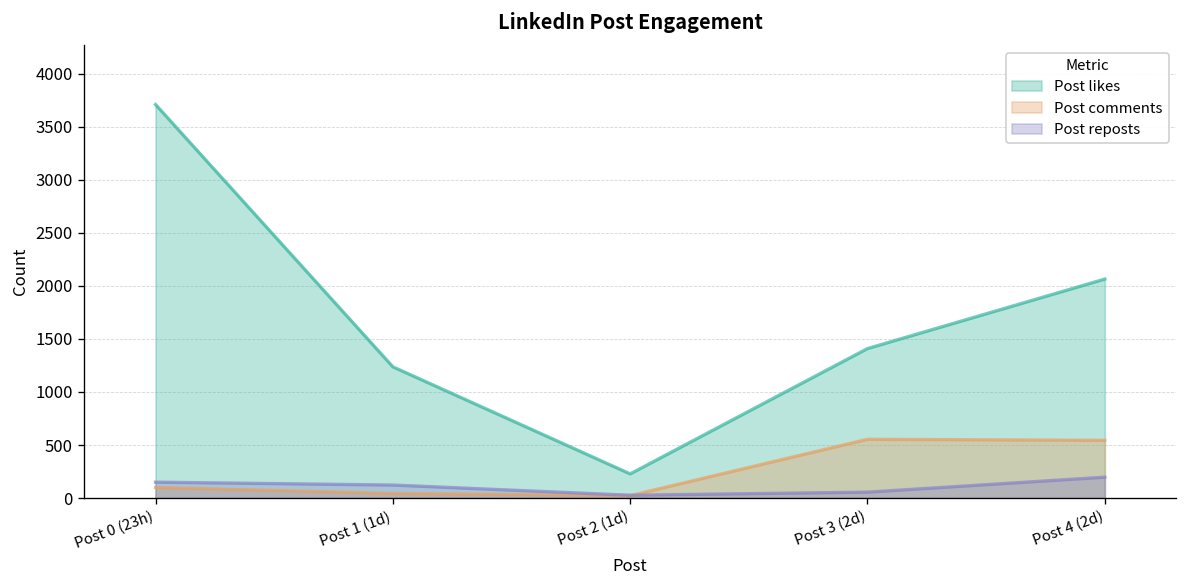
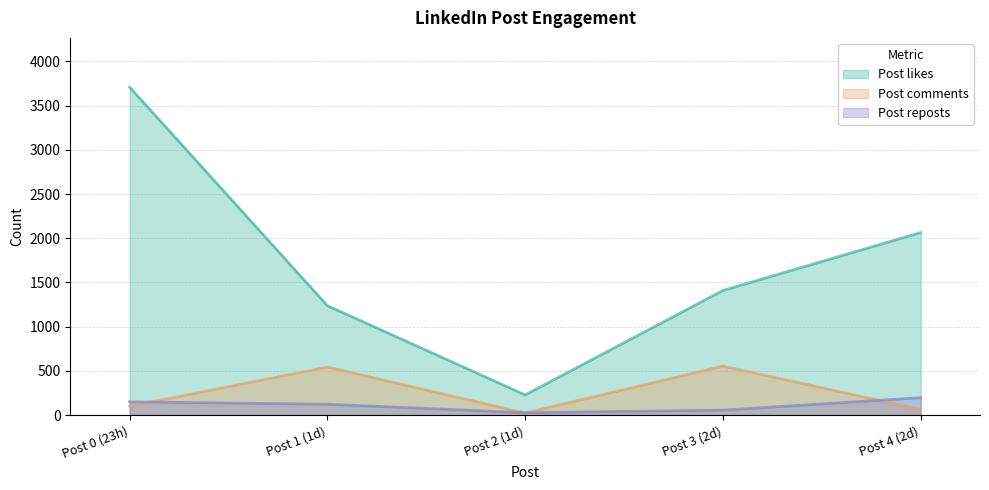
Post comments, Post 1 (1d): 0 -> 500
Post comments, Post 4 (2d): 500 -> 100
